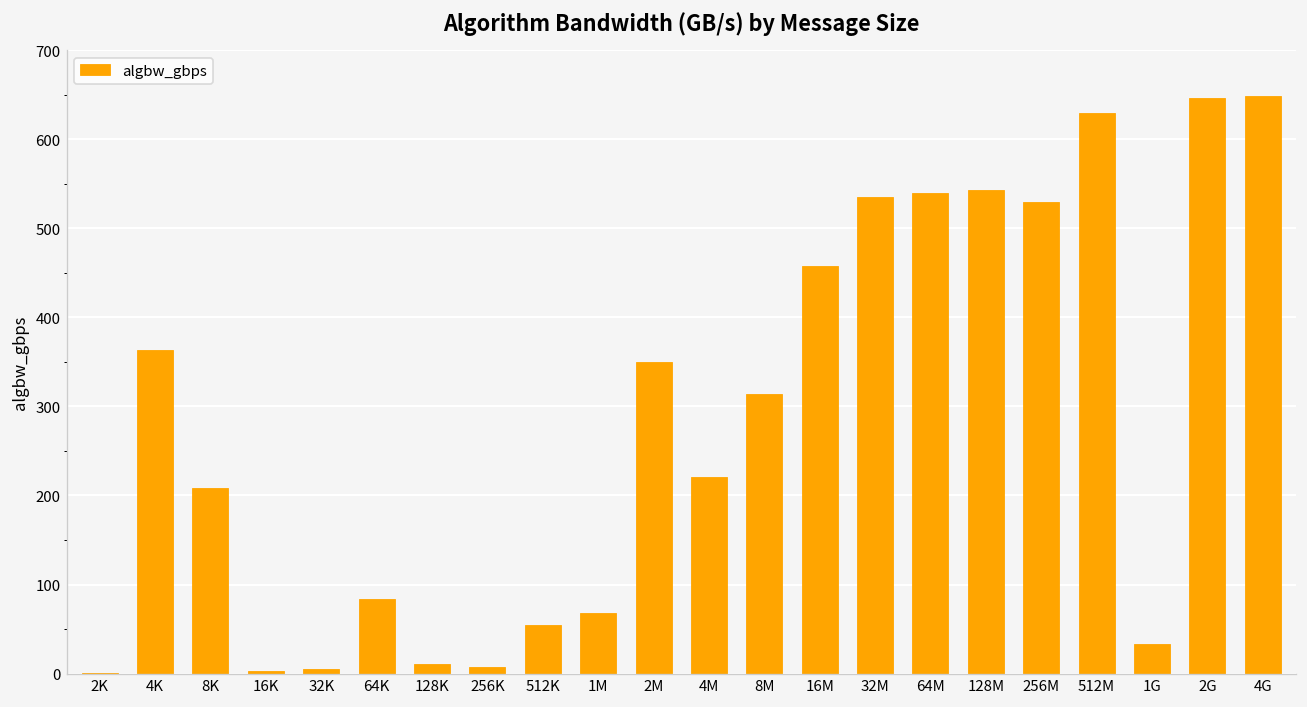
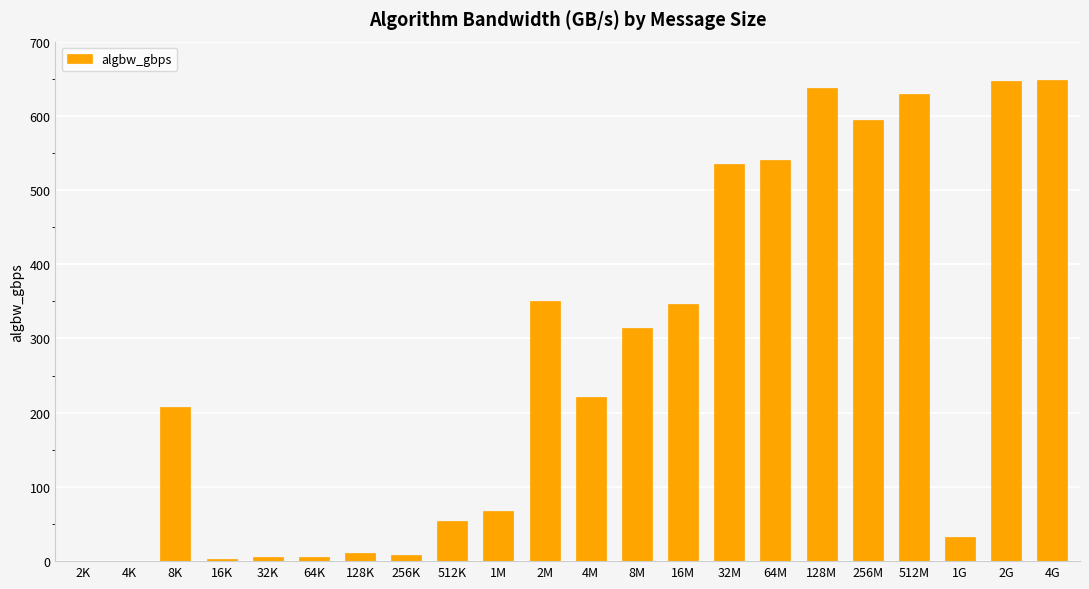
4K: 360 -> 0
64K: 80 -> 10
16M: 460 -> 350
128M: 540 -> 640
256M: 530 -> 590
